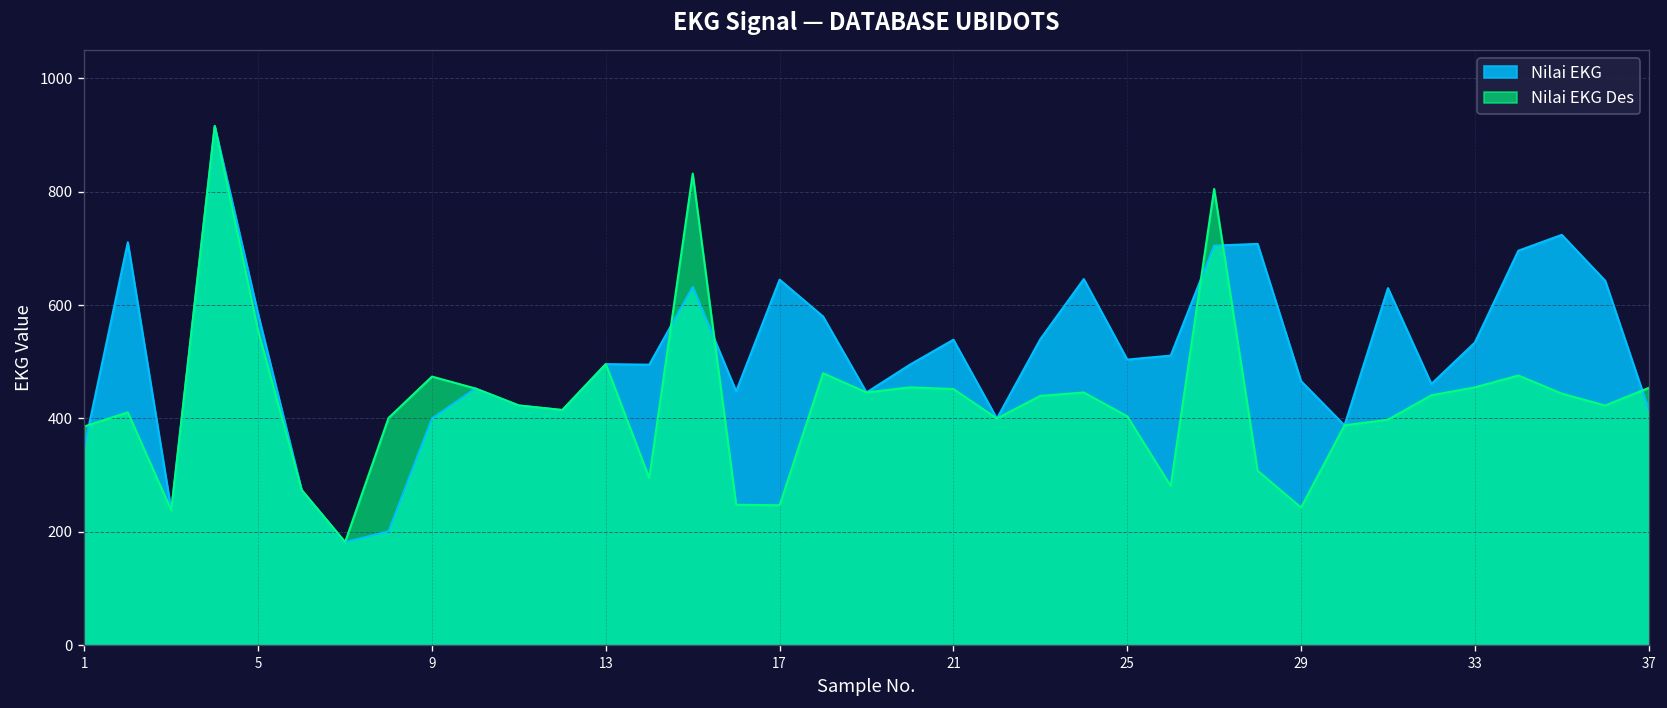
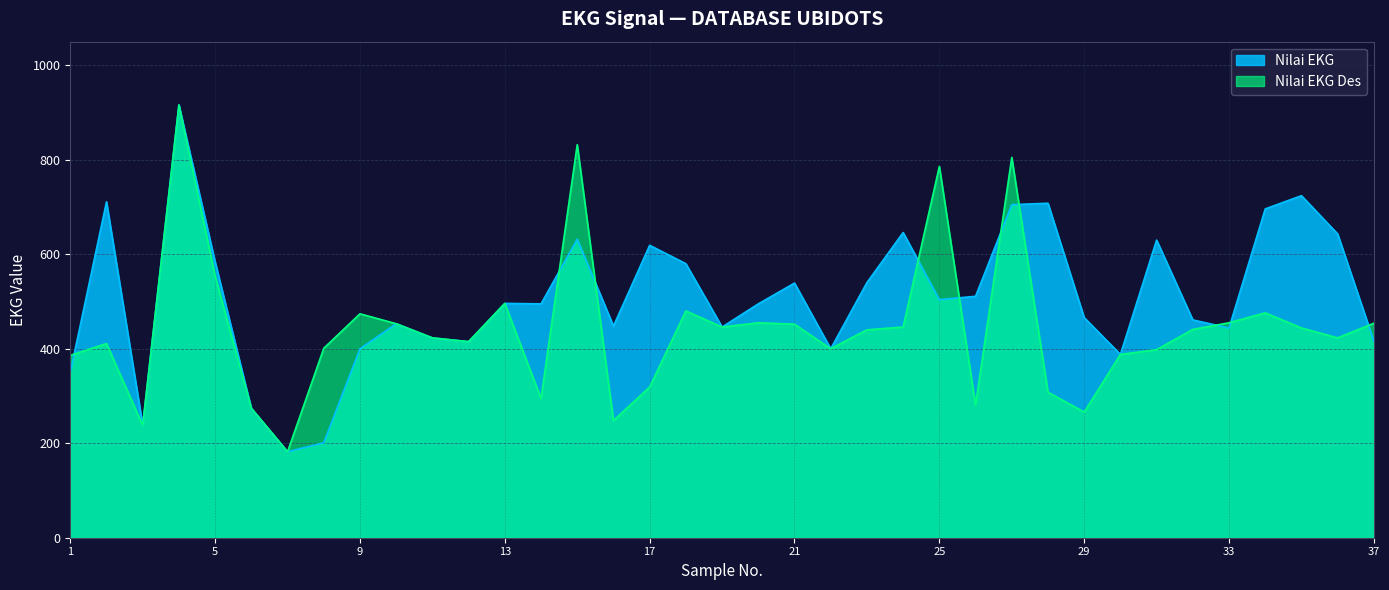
Nilai EKG, 17: 650 -> 620
Nilai EKG Des, 17: 250 -> 320
Nilai EKG Des, 25: 400 -> 790
Nilai EKG Des, 29: 240 -> 270
Nilai EKG, 33: 530 -> 440
